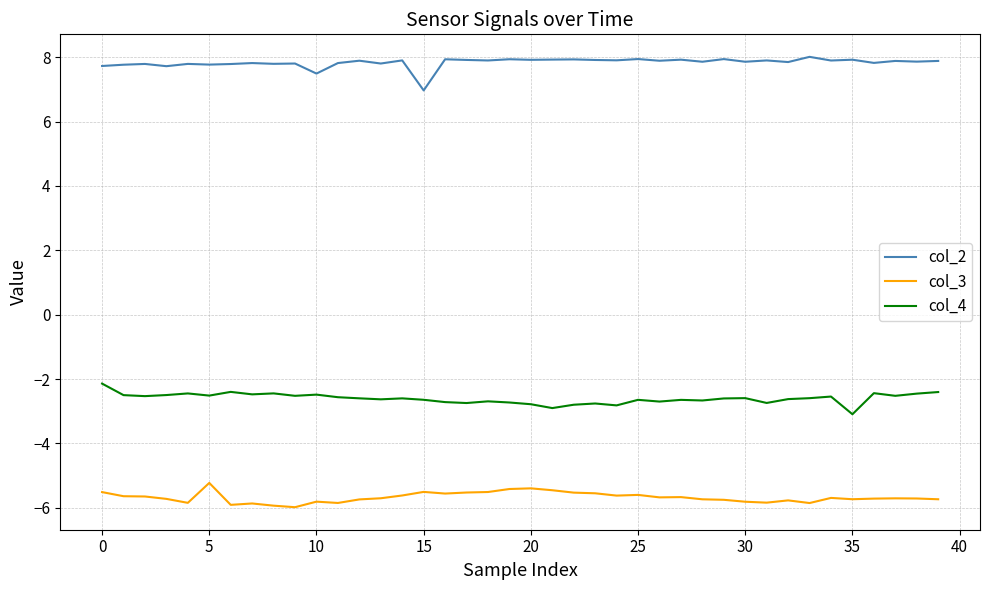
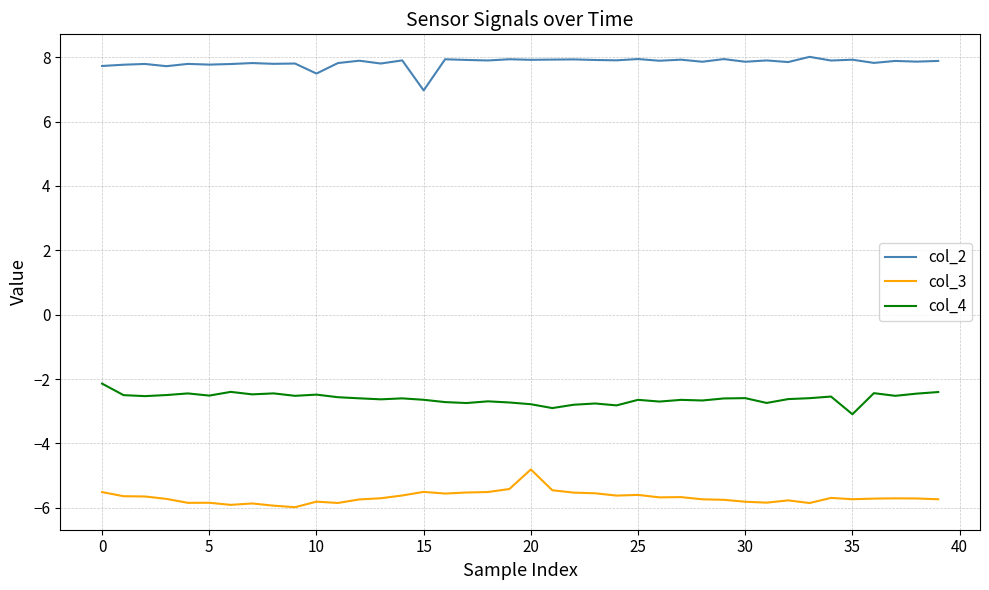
col_3, 5: -5.2 -> -5.8
col_3, 20: -5.4 -> -4.8
